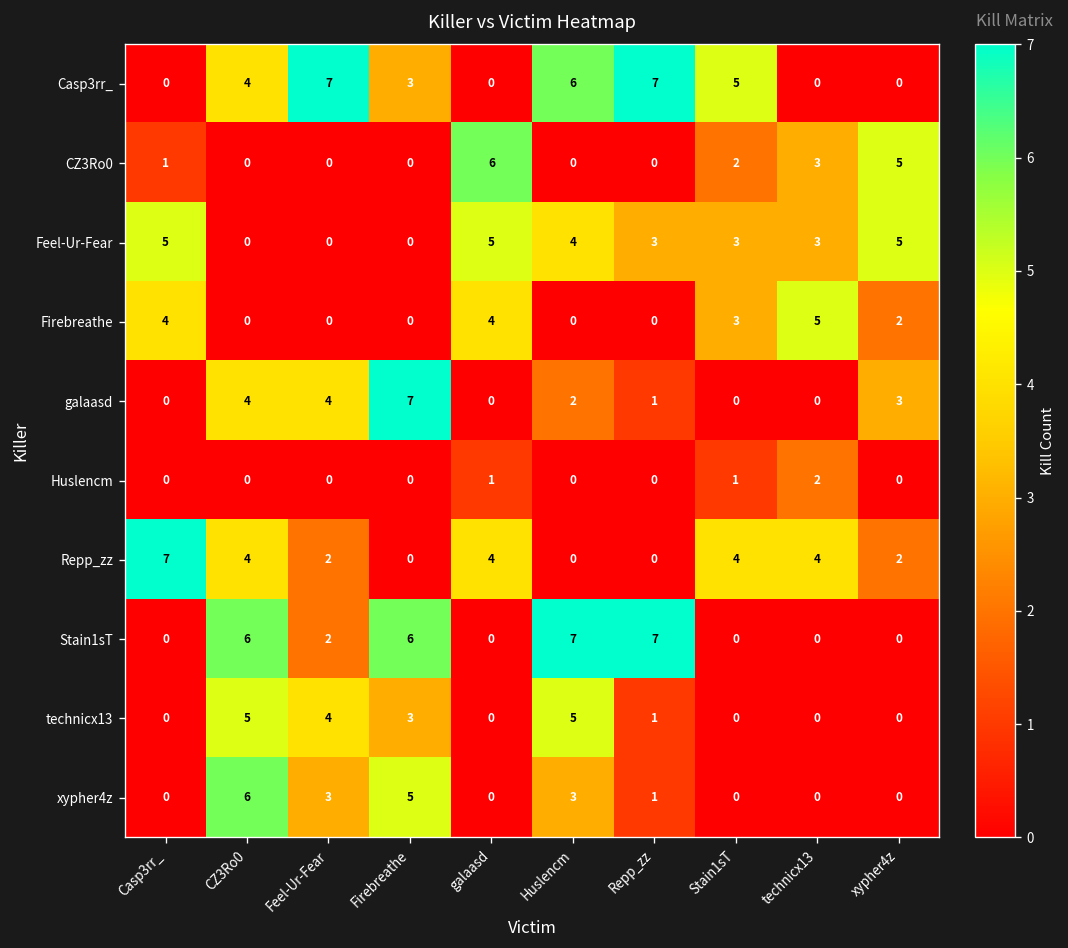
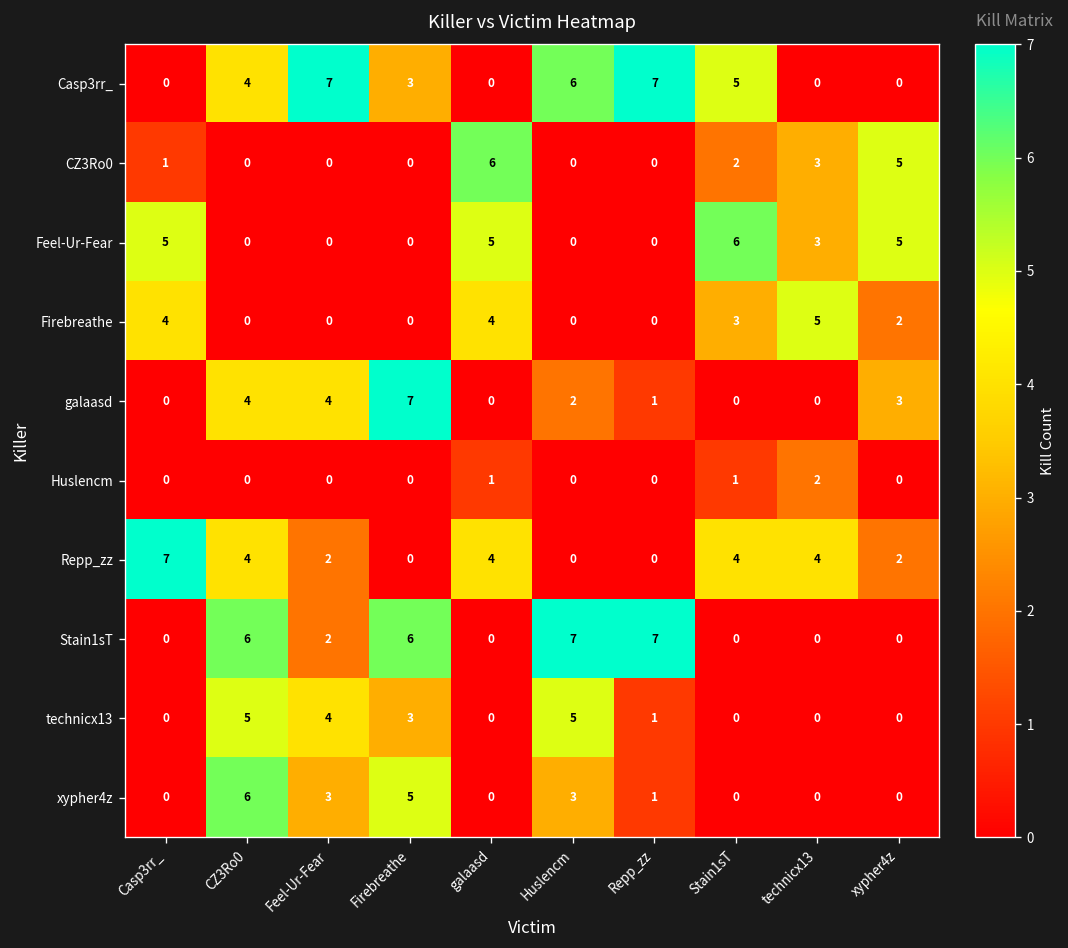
Feel-Ur-Fear, Huslencm: 4 -> 0
Feel-Ur-Fear, Repp_zz: 3 -> 0
Feel-Ur-Fear, Stain1sT: 3 -> 6
